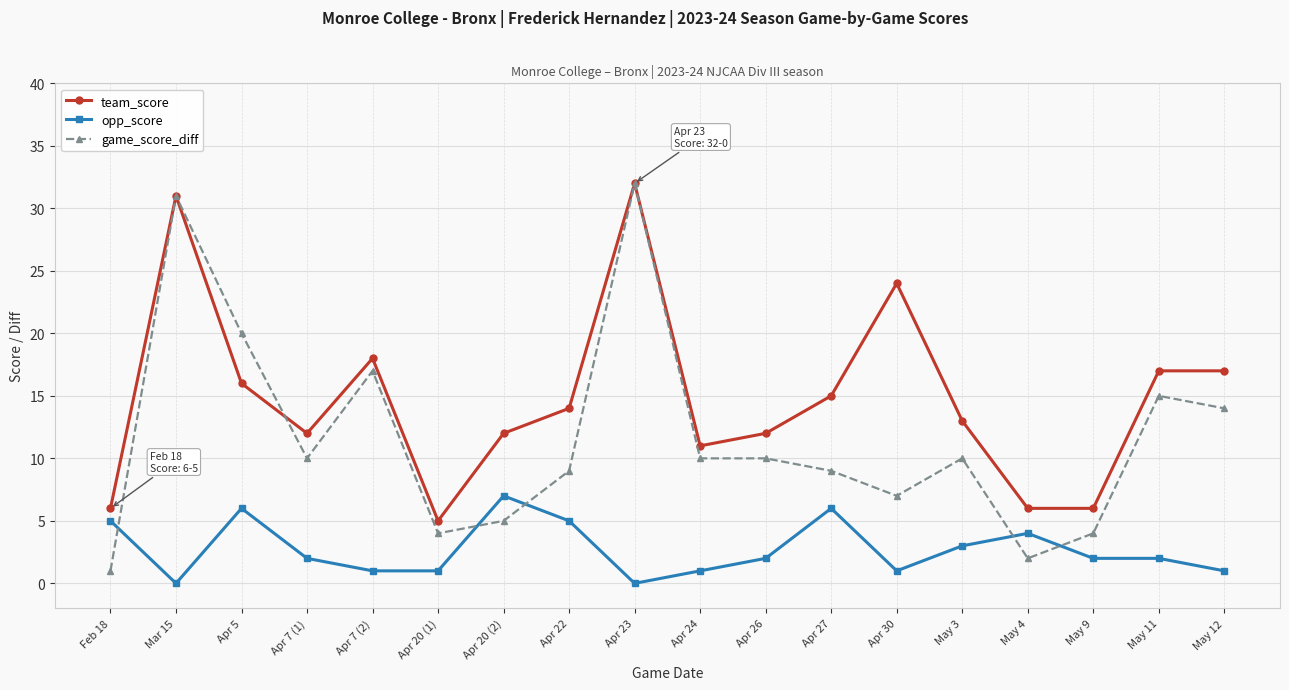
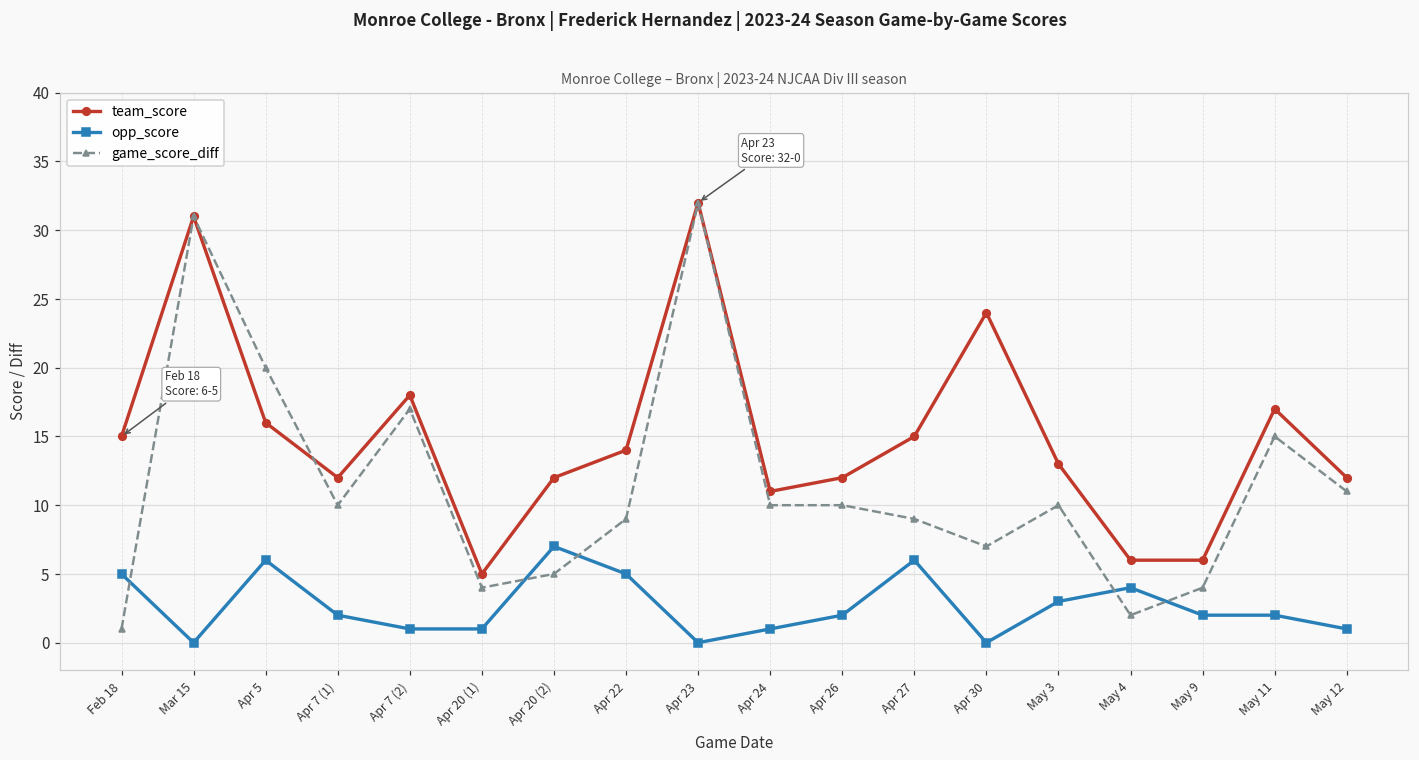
team_score, Feb 18: 6 -> 15
opp_score, Apr 30: 1 -> 0
team_score, May 12: 17 -> 12
game_score_diff, May 12: 14 -> 11
